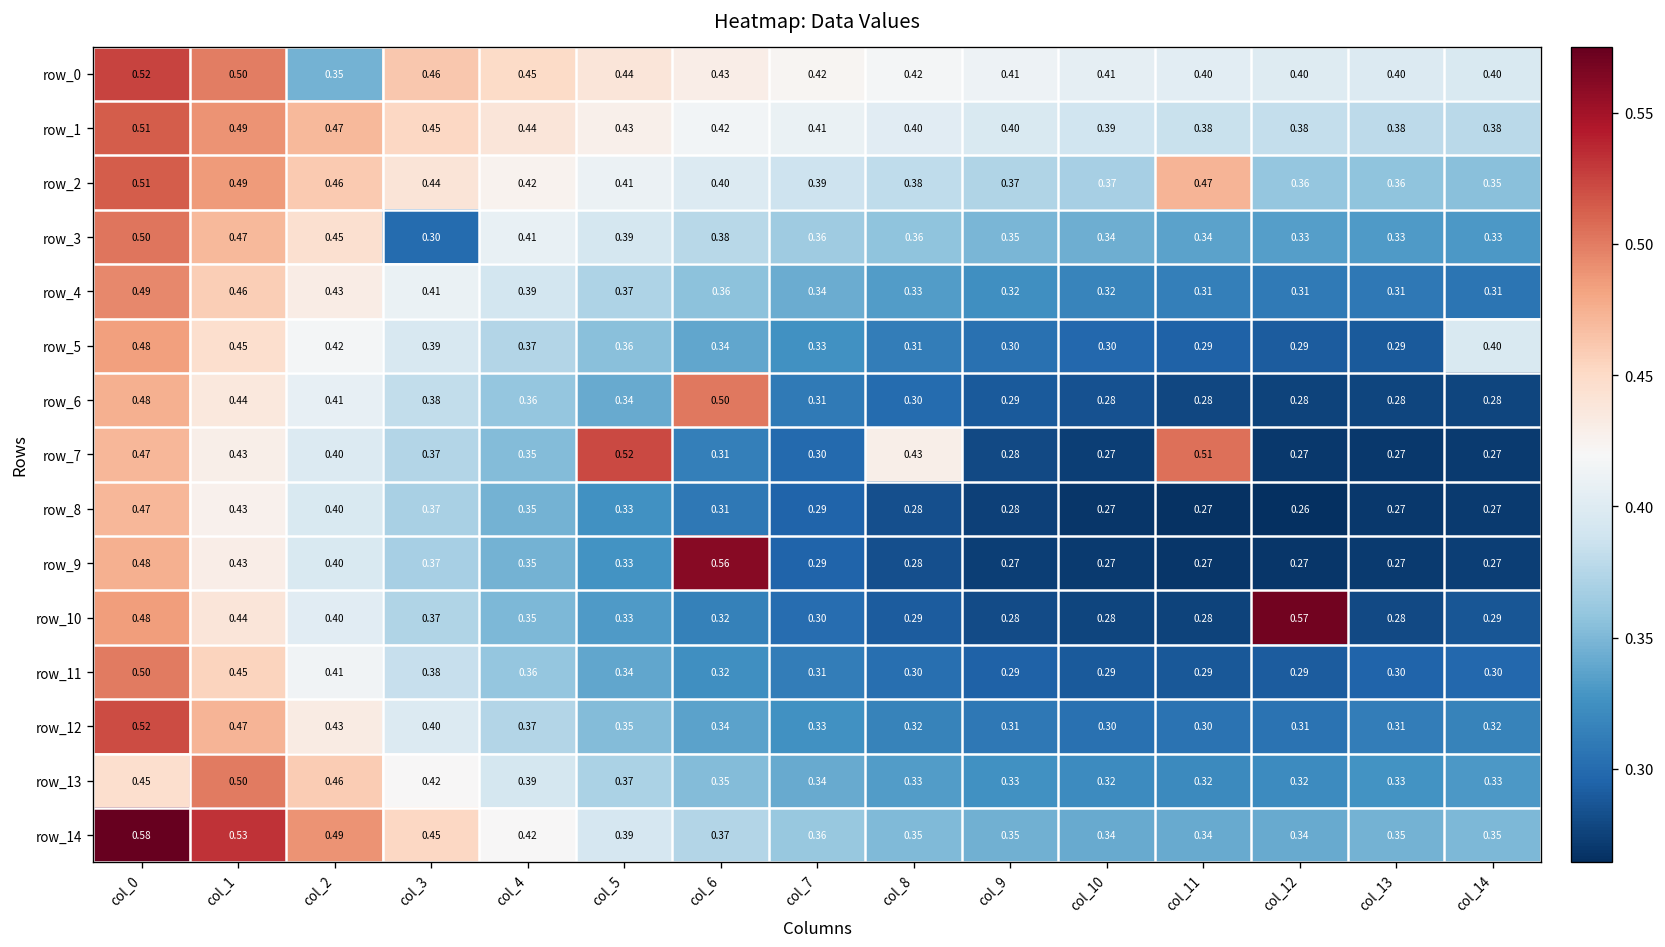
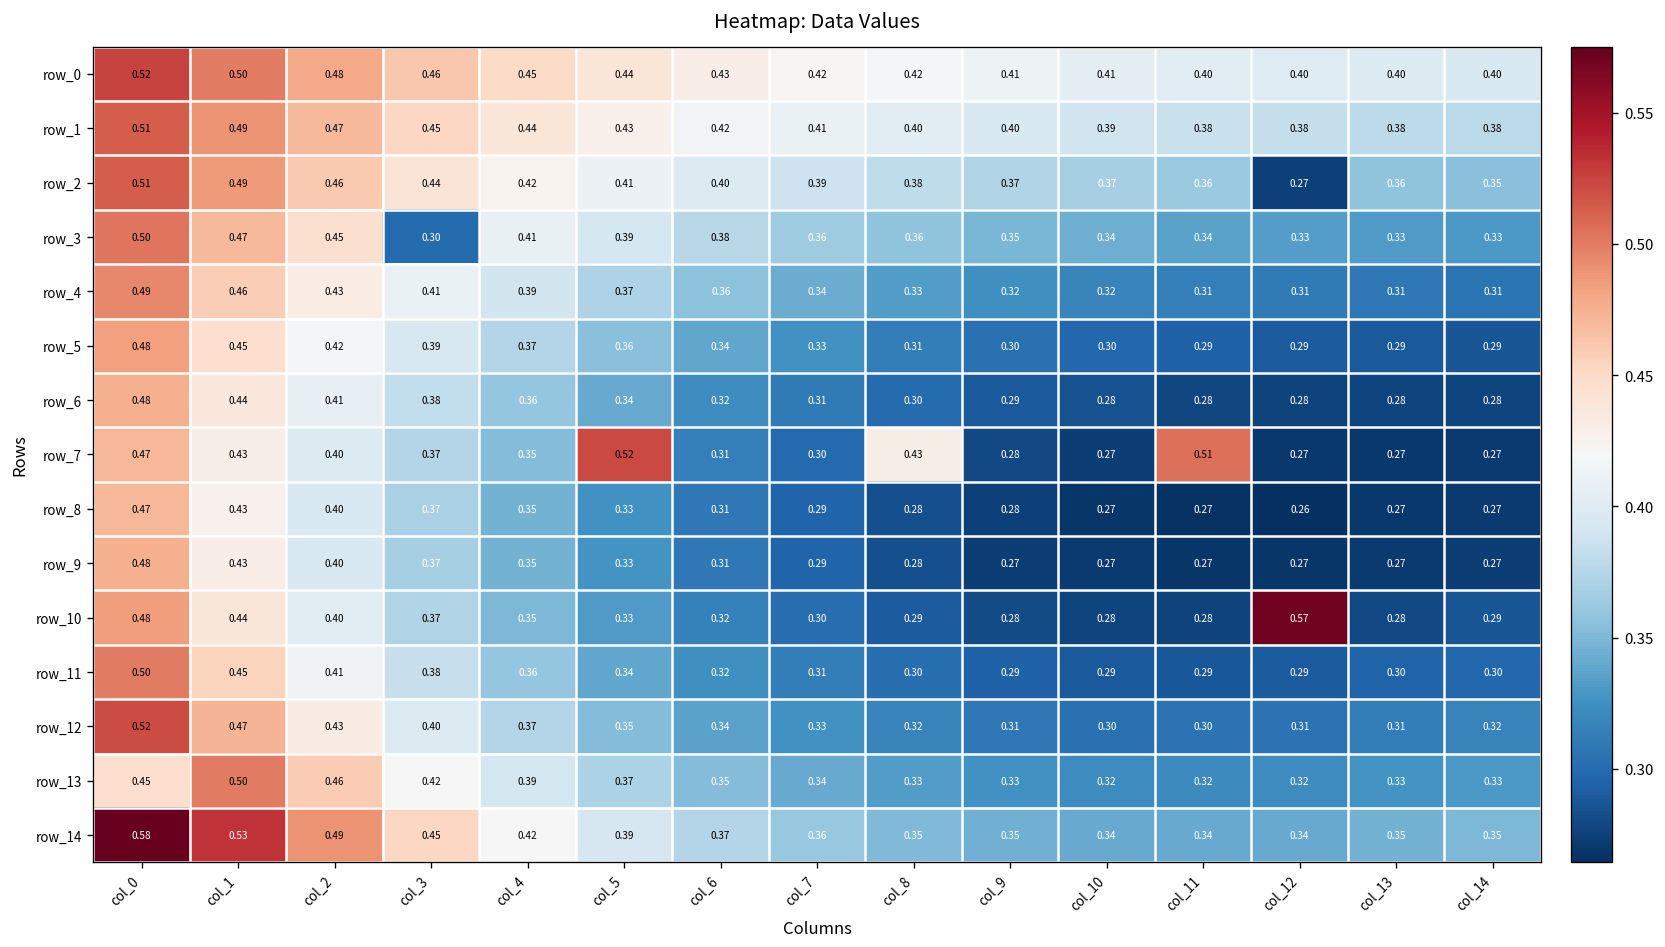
row_0, col_2: 0.35 -> 0.48
row_2, col_11: 0.47 -> 0.36
row_2, col_12: 0.36 -> 0.27
row_5, col_14: 0.40 -> 0.29
row_6, col_6: 0.50 -> 0.32
row_9, col_6: 0.56 -> 0.31
